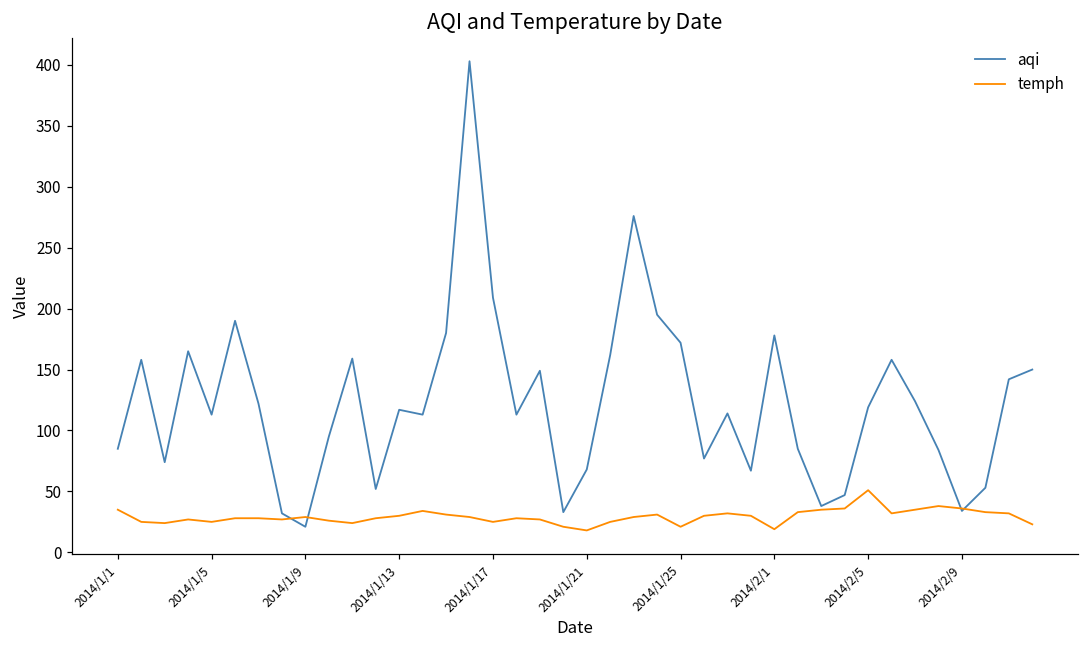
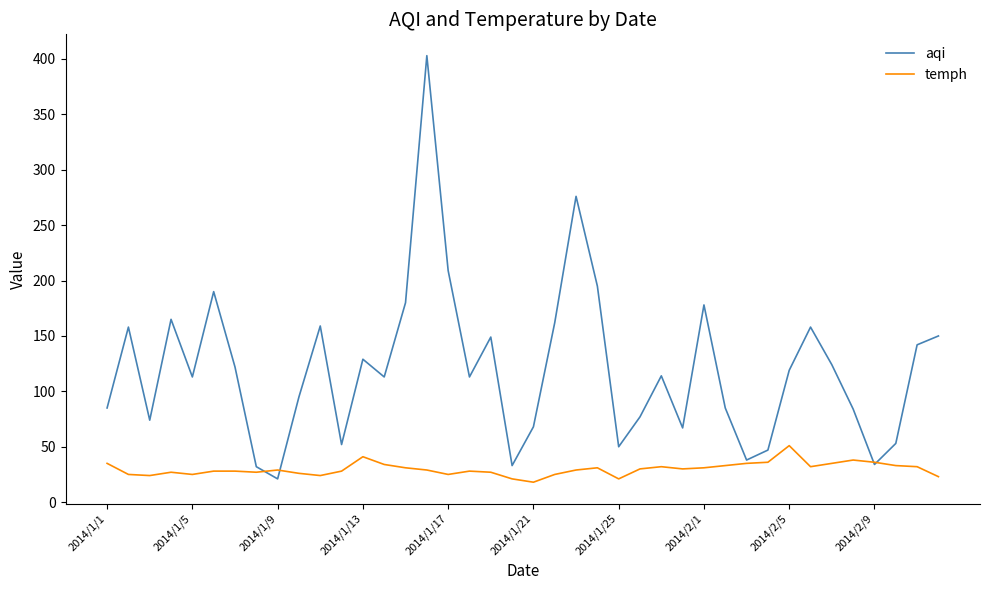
aqi, 2014/1/13: 117 -> 129
temph, 2014/1/13: 30 -> 41
aqi, 2014/1/25: 172 -> 50
temph, 2014/2/1: 19 -> 31
